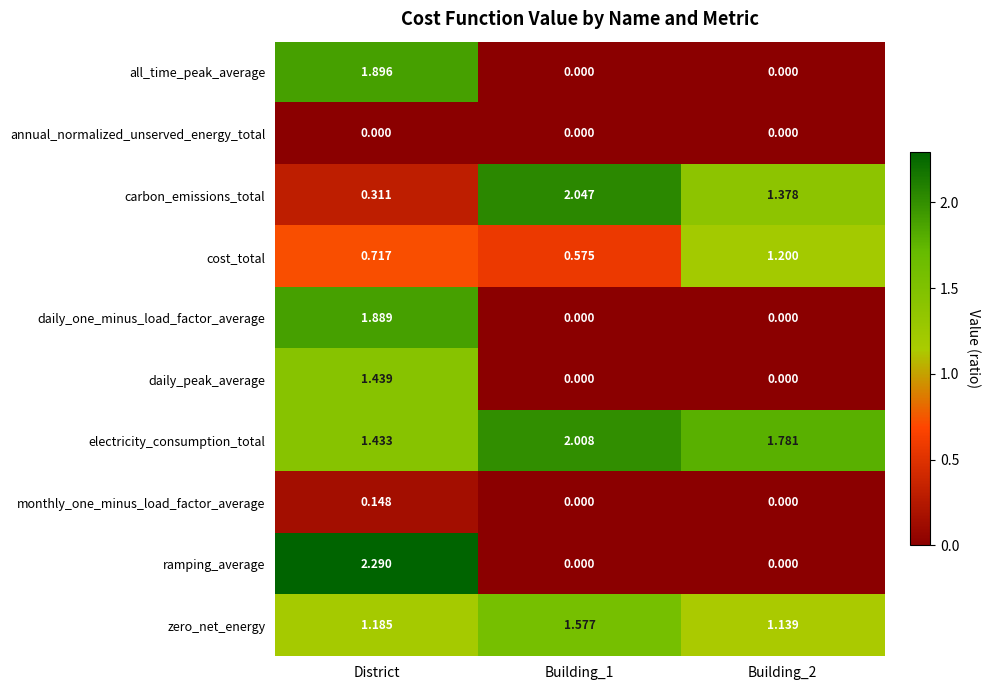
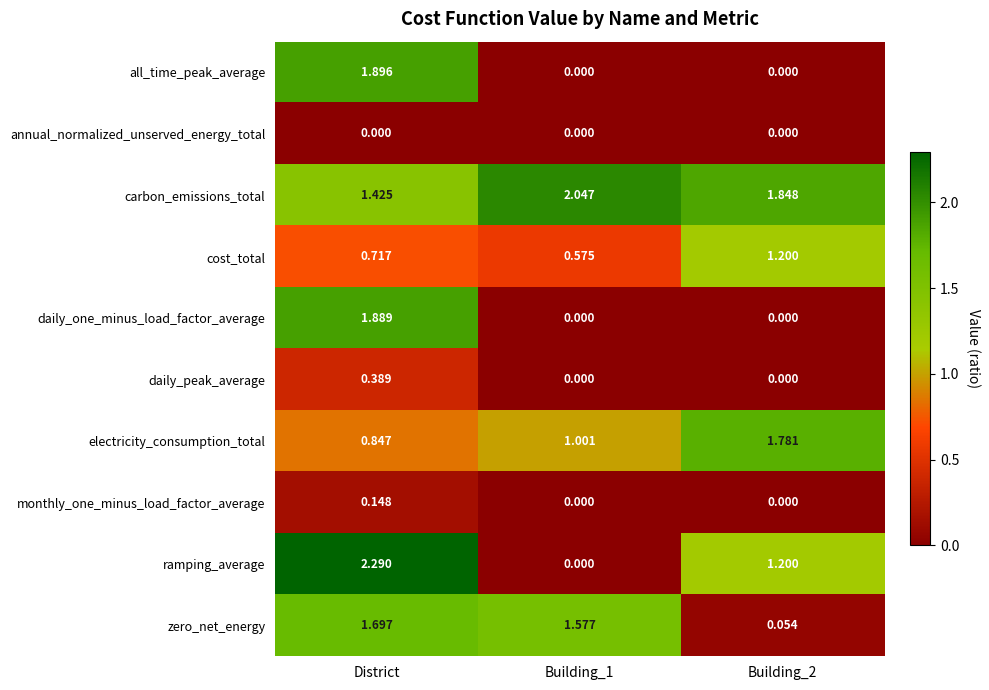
carbon_emissions_total, District: 0.311 -> 1.425
carbon_emissions_total, Building_2: 1.378 -> 1.848
daily_peak_average, District: 1.439 -> 0.389
electricity_consumption_total, District: 1.433 -> 0.847
electricity_consumption_total, Building_1: 2.008 -> 1.001
ramping_average, Building_2: 0.000 -> 1.200
zero_net_energy, District: 1.185 -> 1.697
zero_net_energy, Building_2: 1.139 -> 0.054
